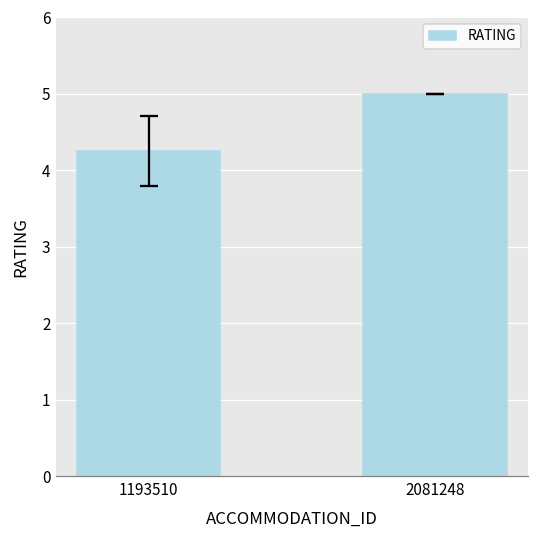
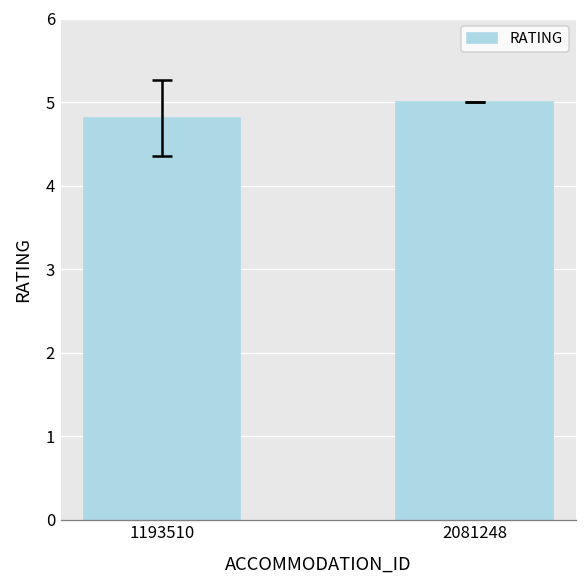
RATING, 1193510: 4.3 -> 4.8
